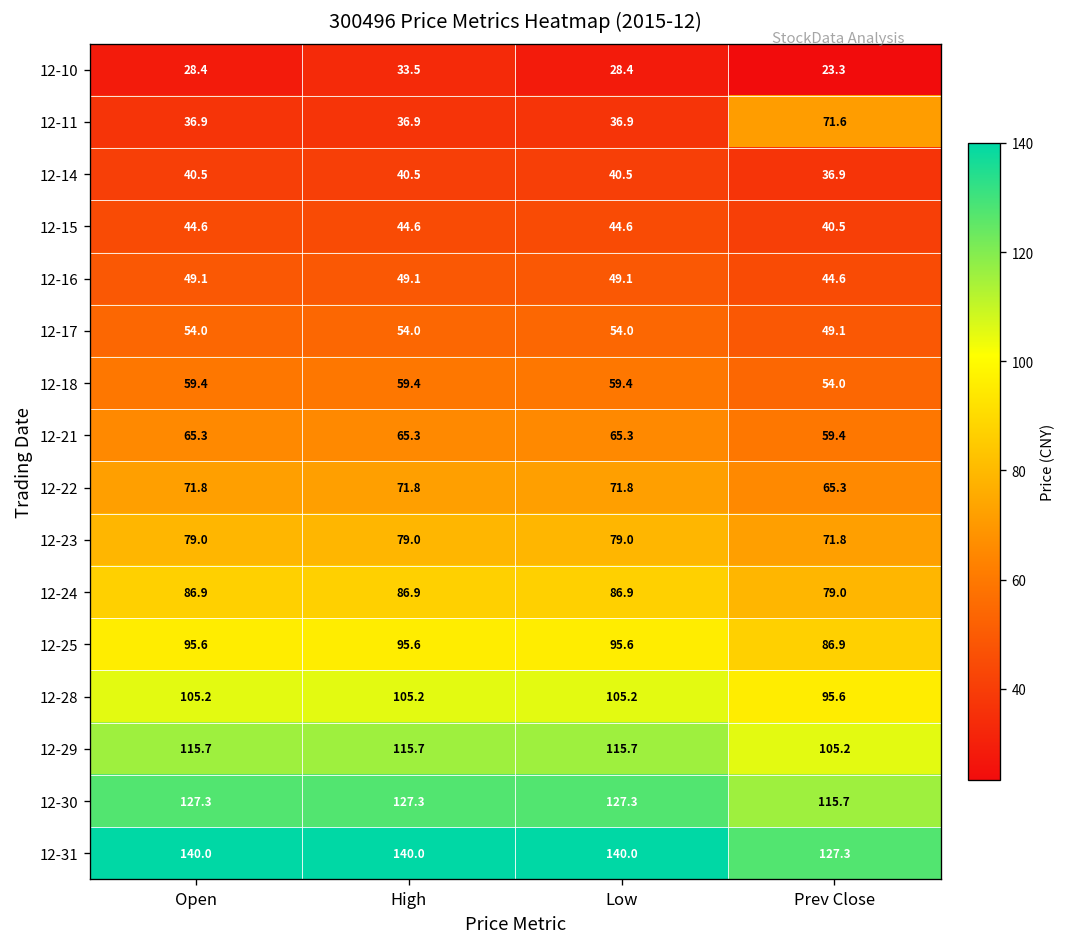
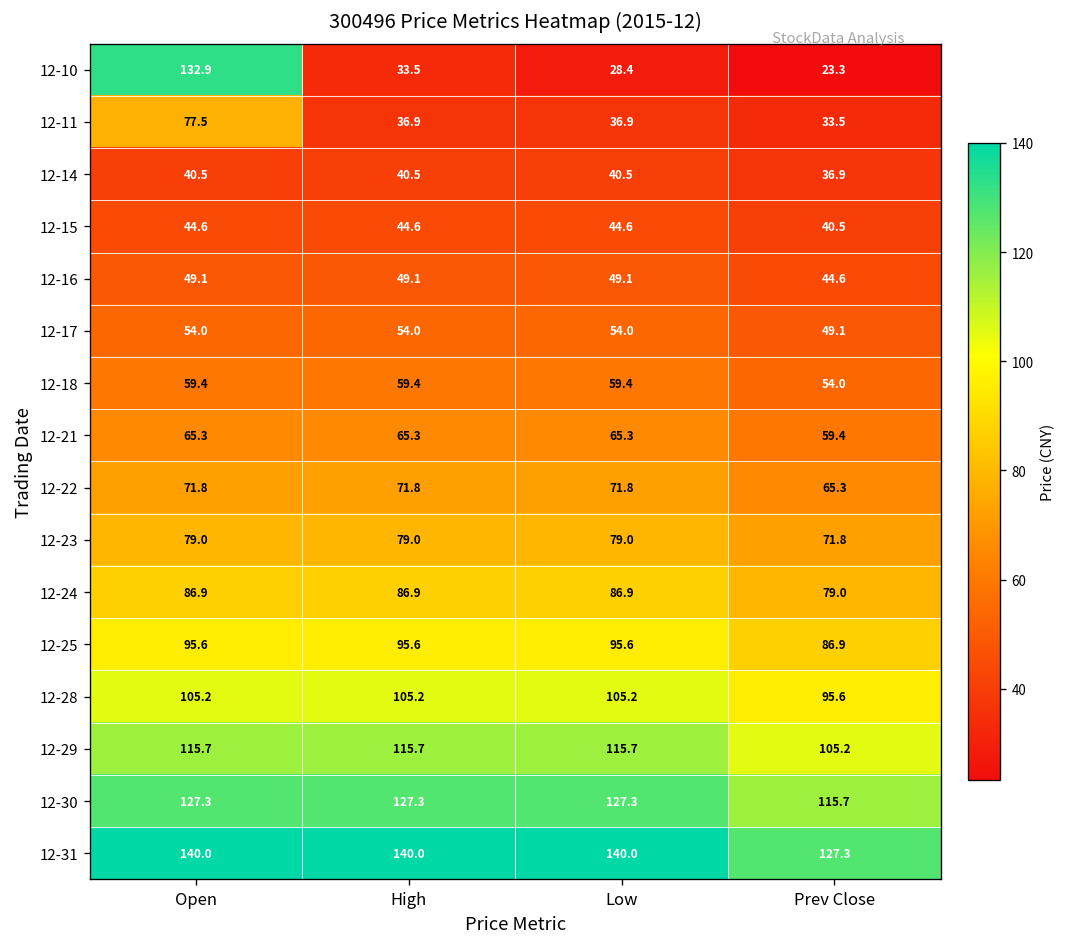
12-10, Open: 28.4 -> 132.9
12-11, Open: 36.9 -> 77.5
12-11, Prev Close: 71.6 -> 33.5
